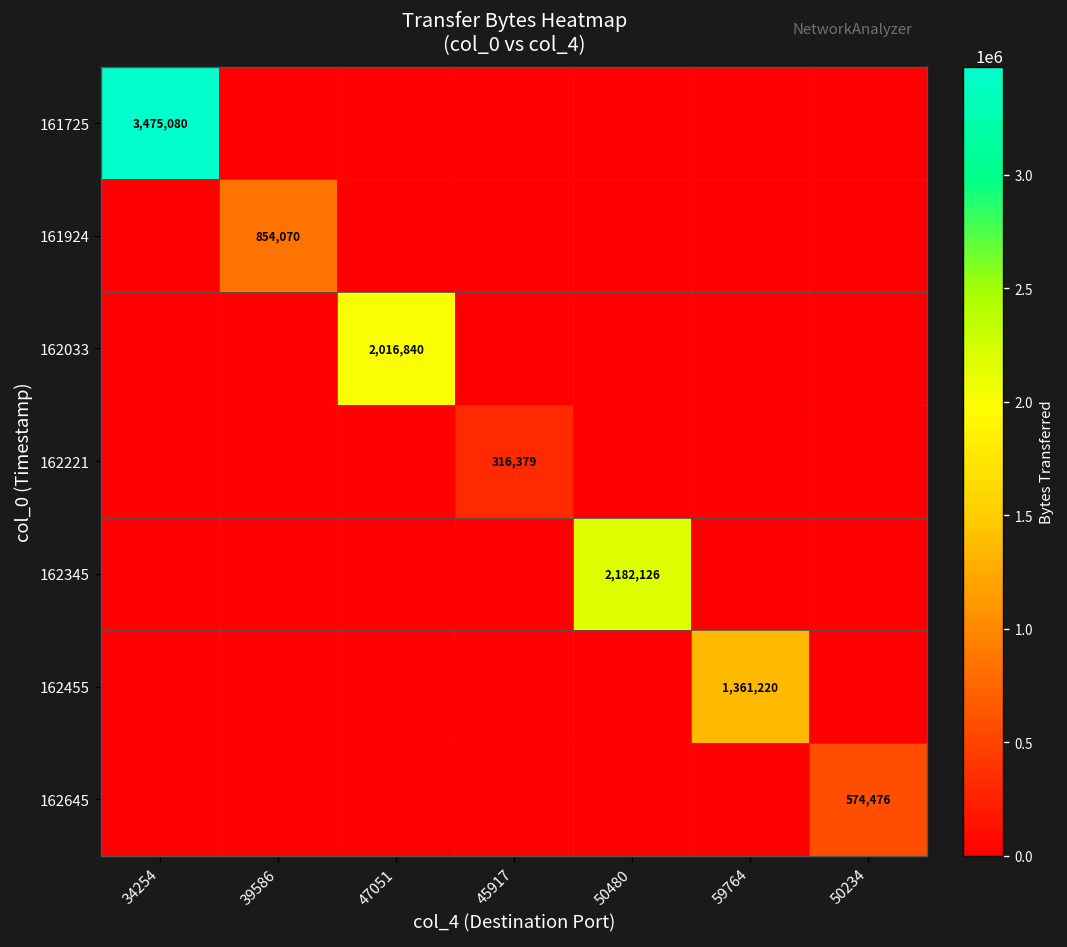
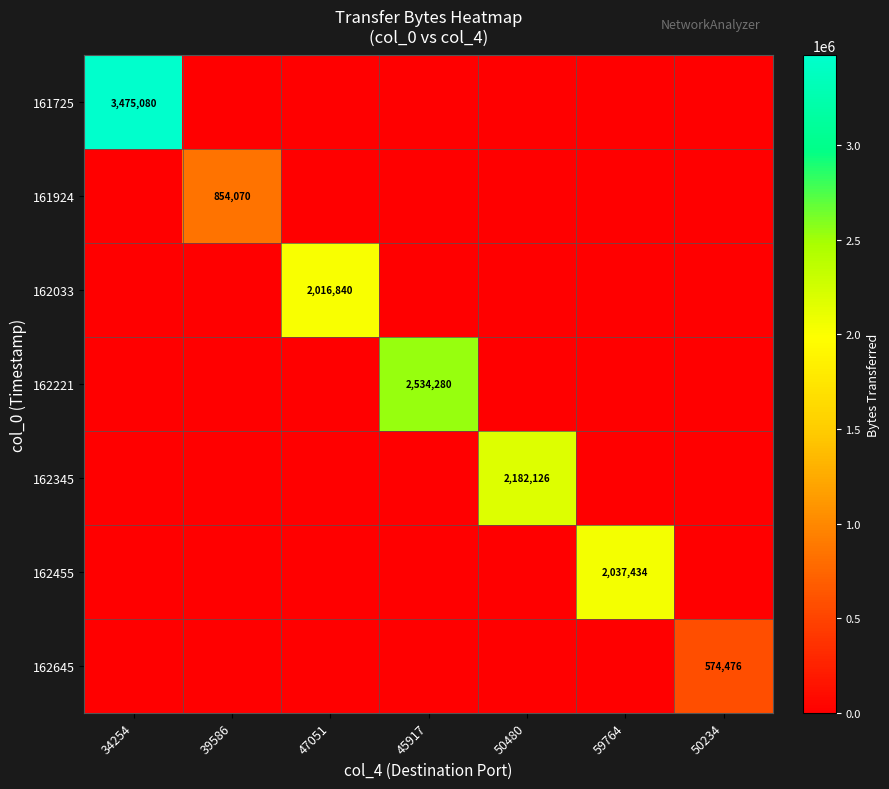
162221, 45917: 316,379 -> 2,534,280
162455, 59764: 1,361,220 -> 2,037,434
